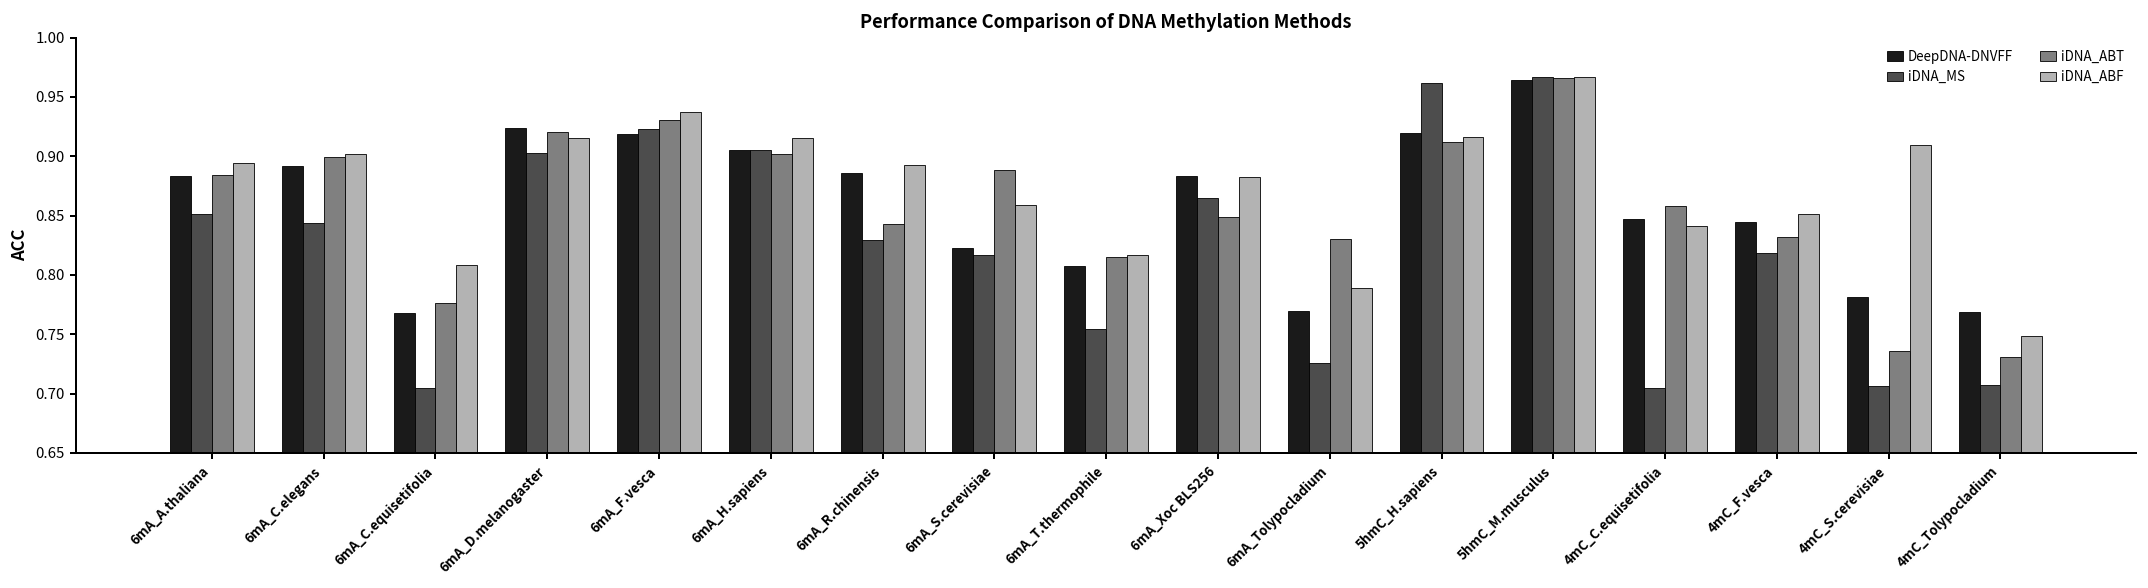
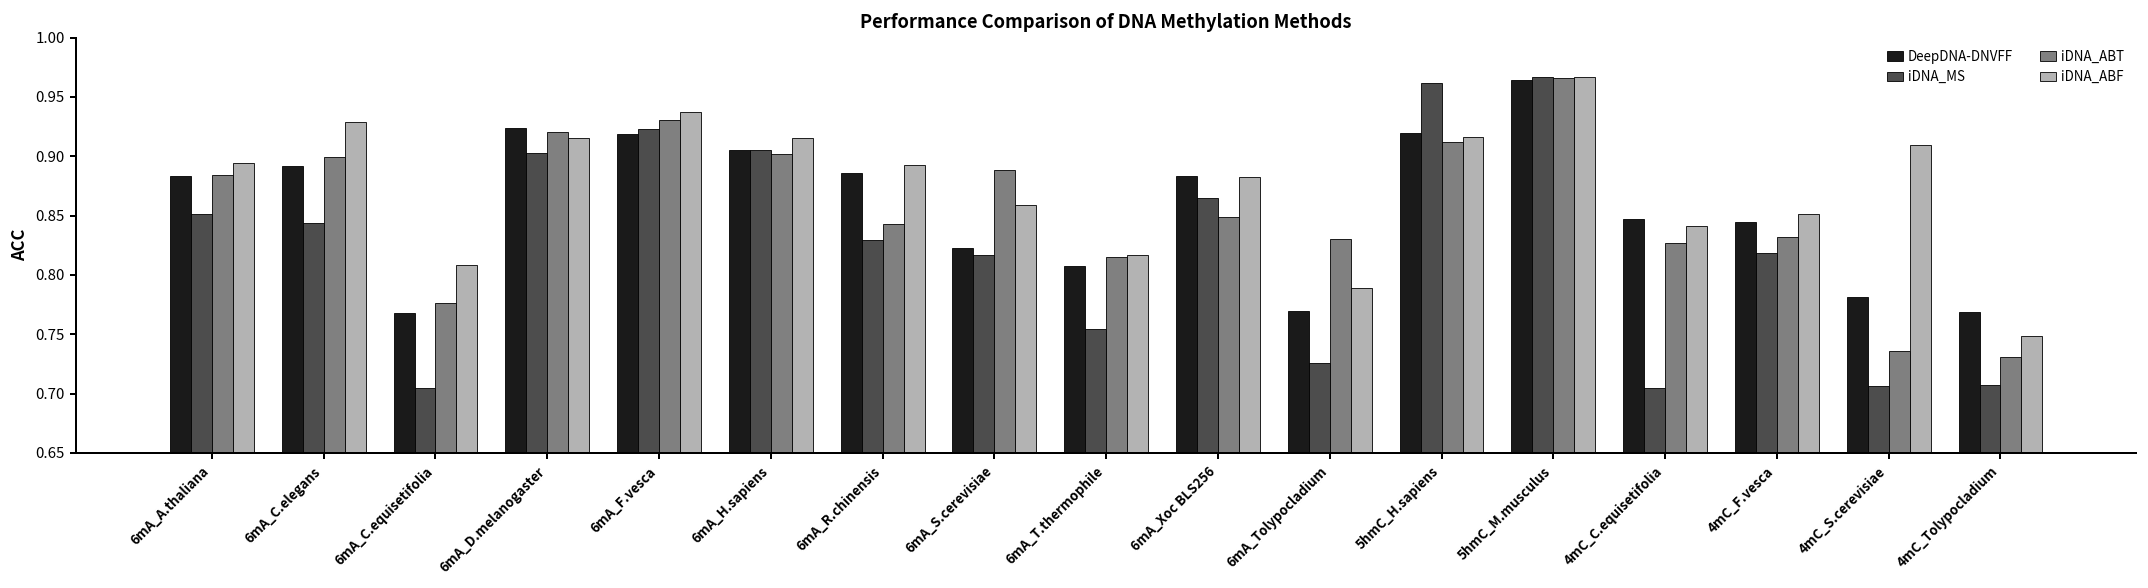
iDNA_ABF, 6mA_C.elegans: 0.90 -> 0.93
iDNA_ABT, 4mC_C.equisetifolia: 0.86 -> 0.83
